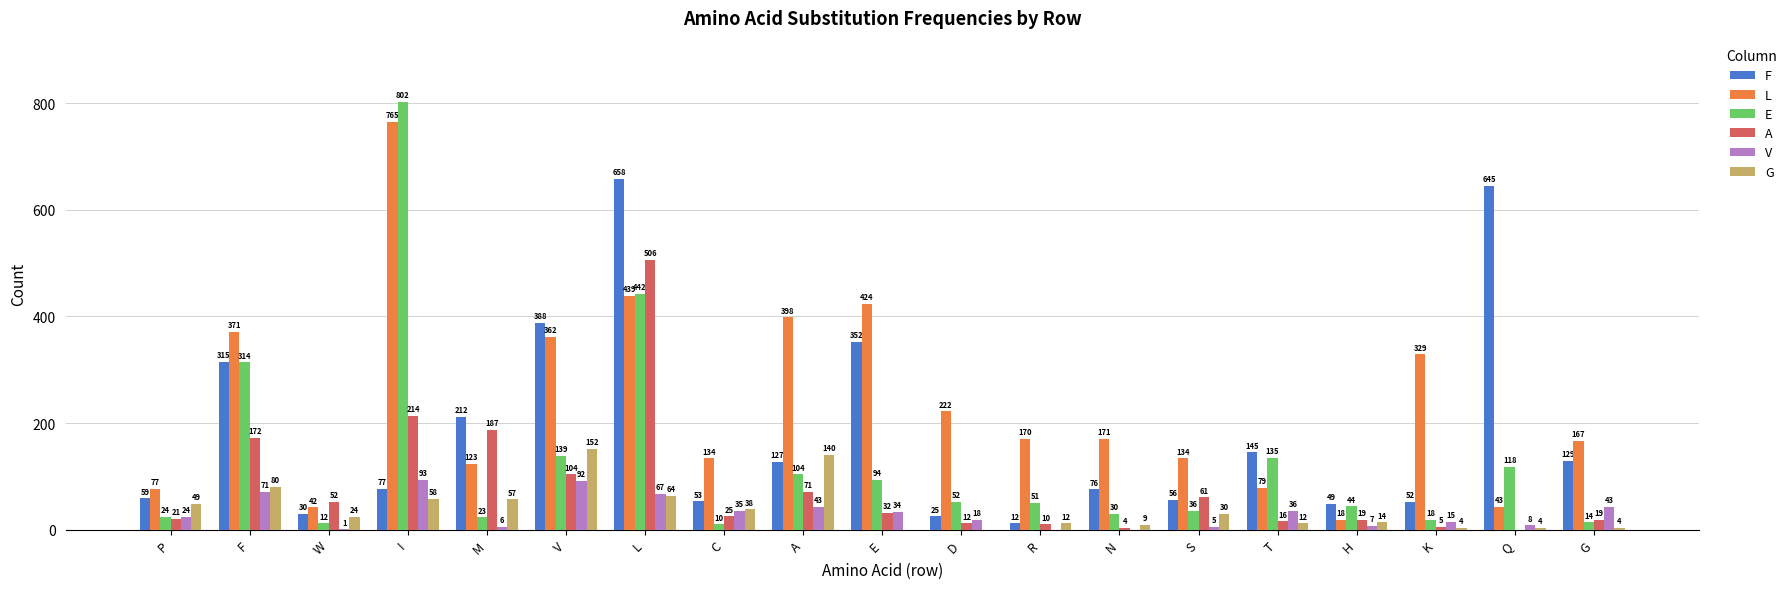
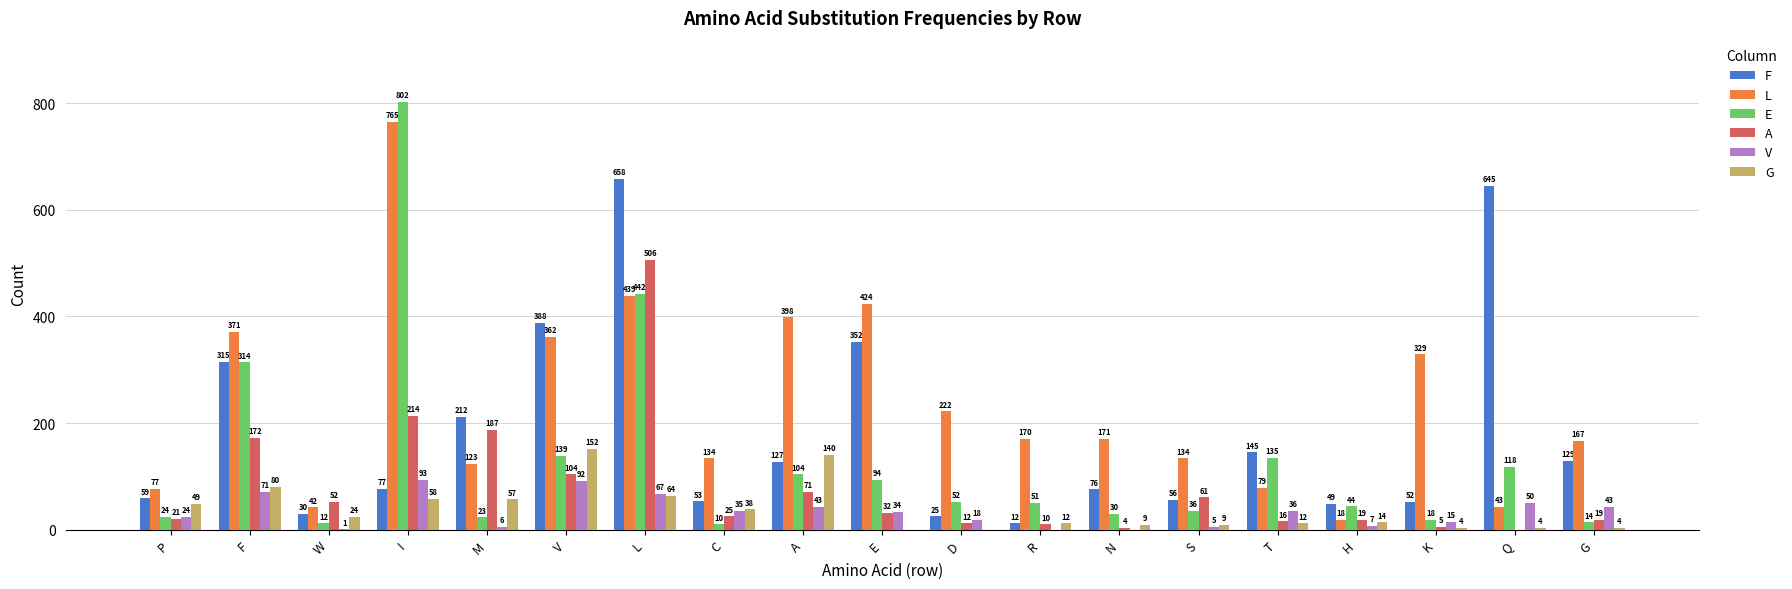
G, S: 30 -> 9
V, Q: 8 -> 50
